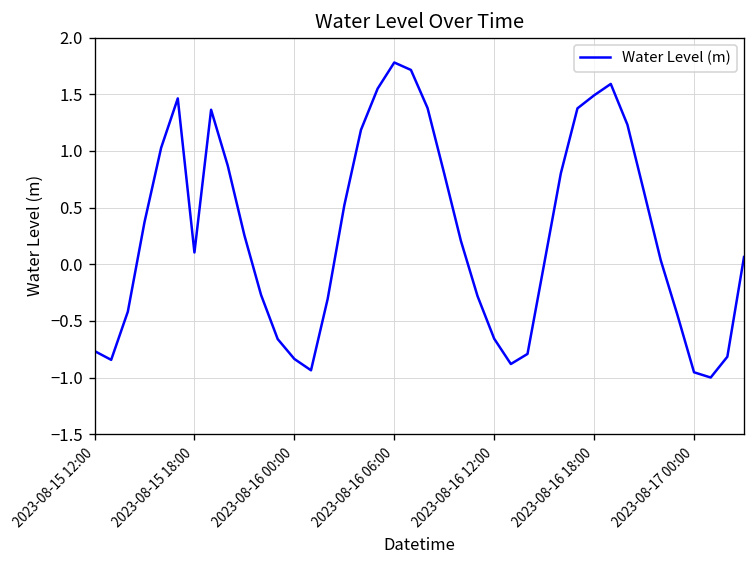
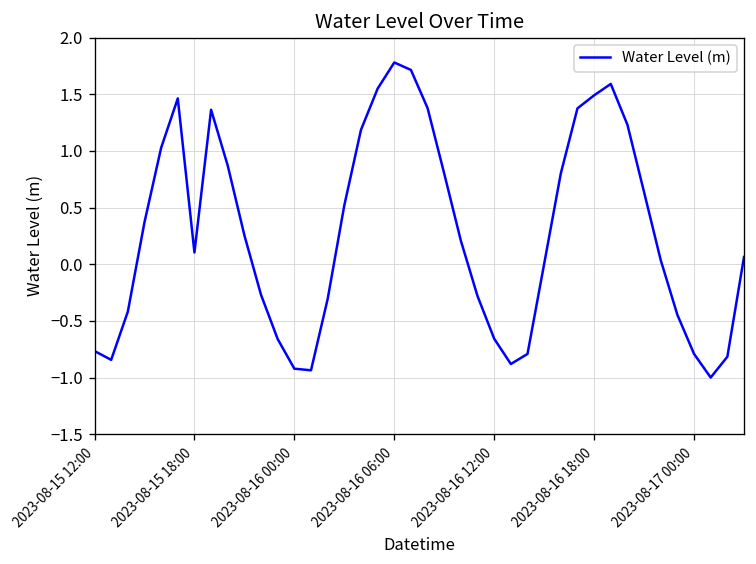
2023-08-16 00:00: -0.8 -> -0.9
2023-08-17 00:00: -1.0 -> -0.8
